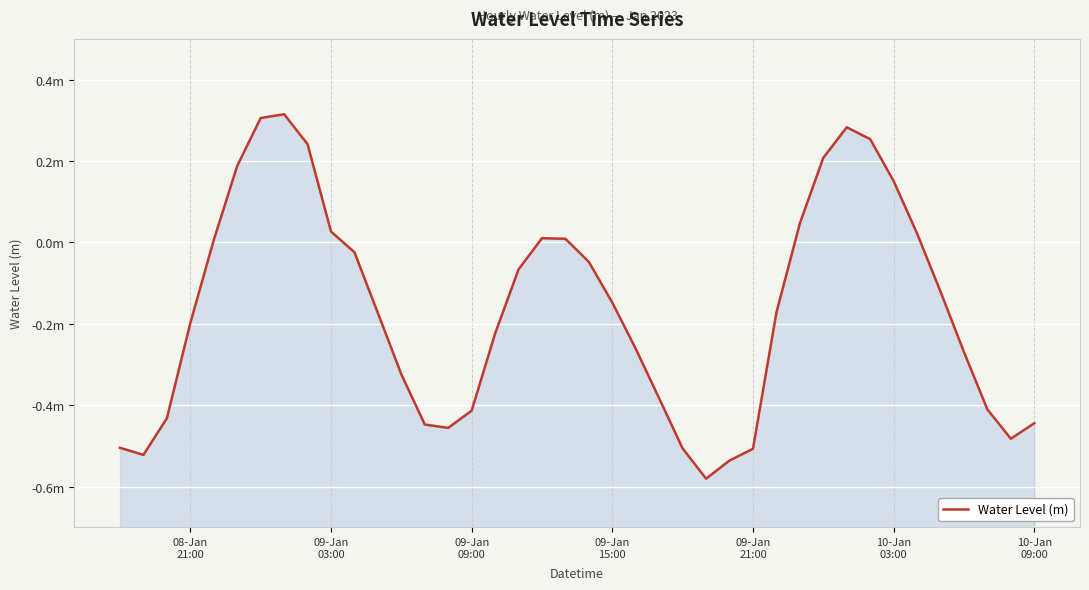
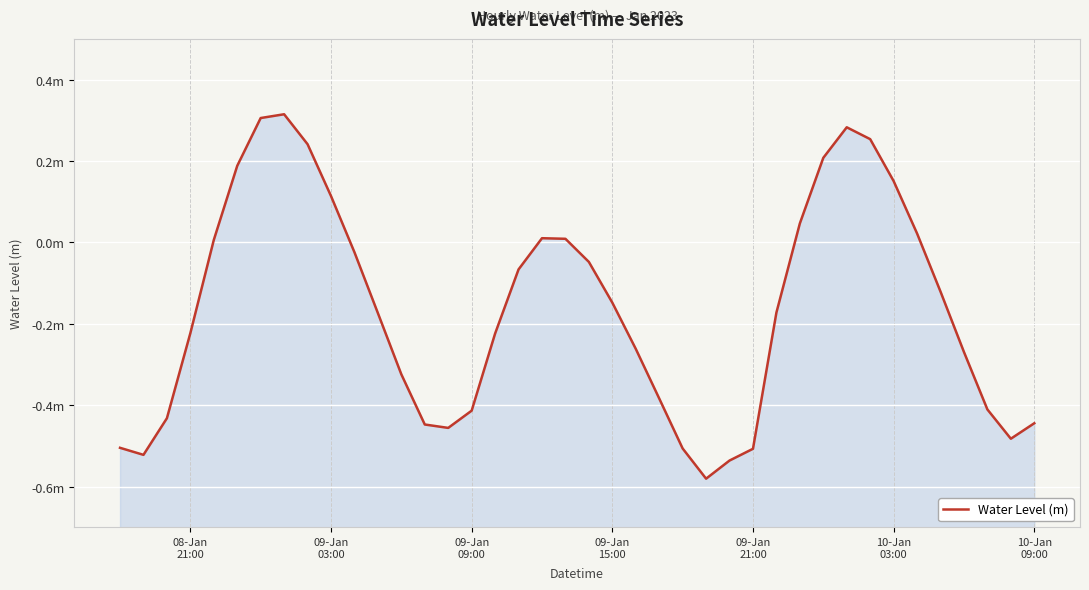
08-Jan 21:00: -0.20m -> -0.22m
09-Jan 03:00: 0.03m -> 0.11m
